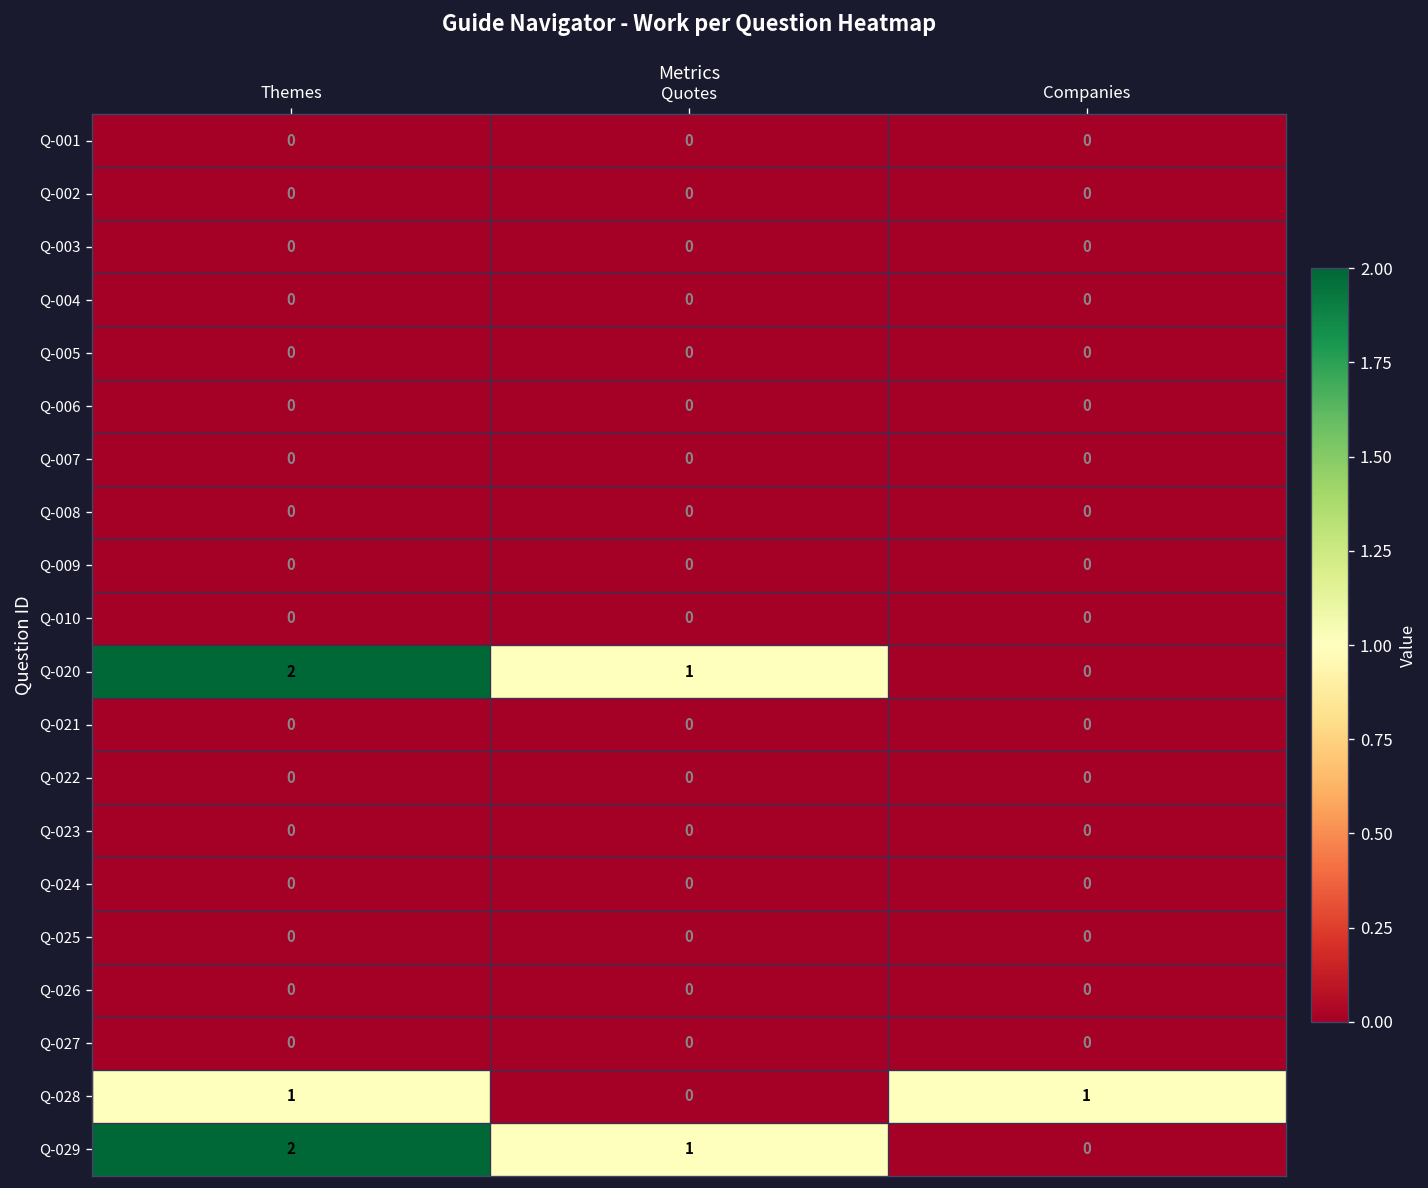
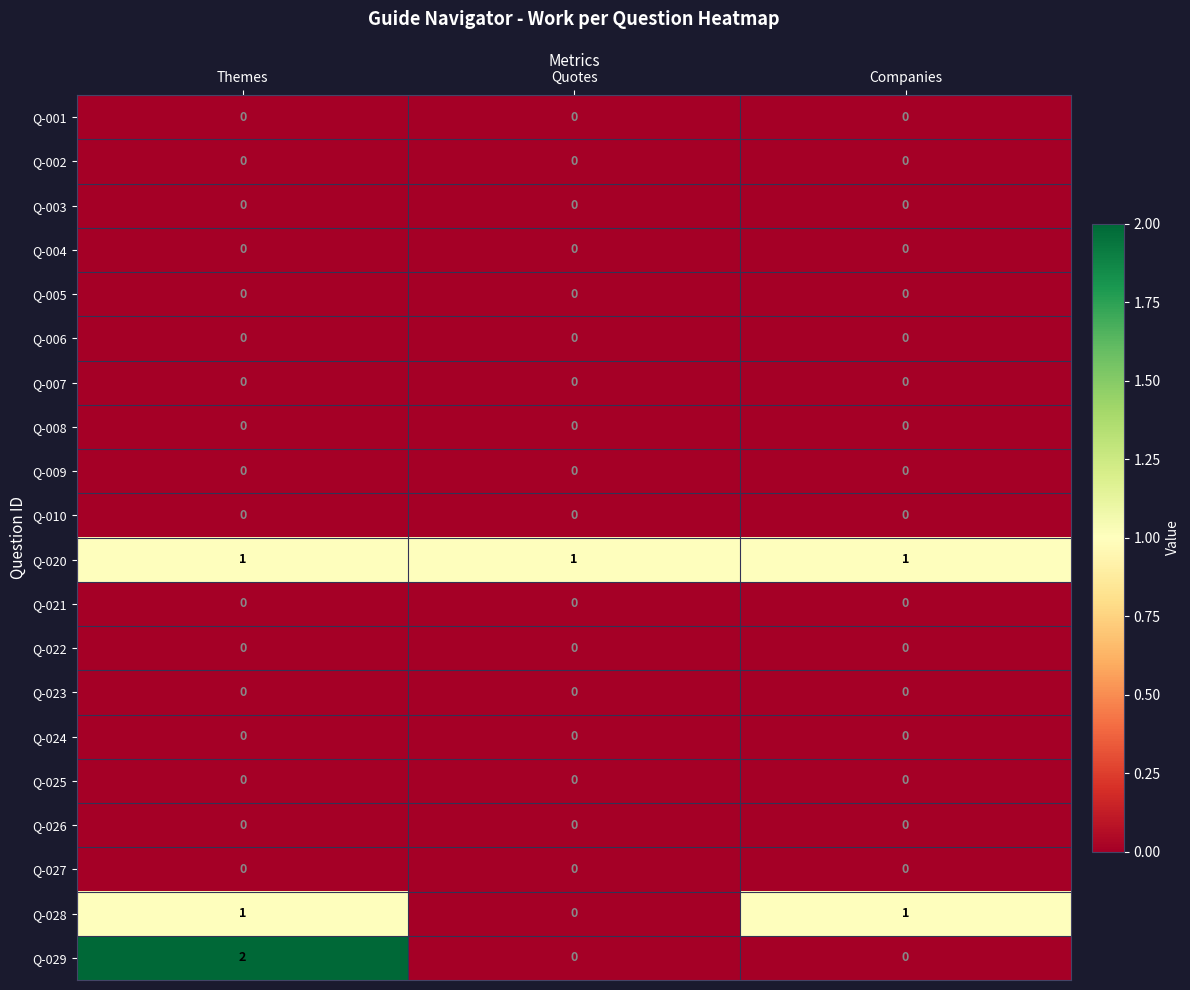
Q-020, Themes: 2 -> 1
Q-020, Companies: 0 -> 1
Q-029, Quotes: 1 -> 0
